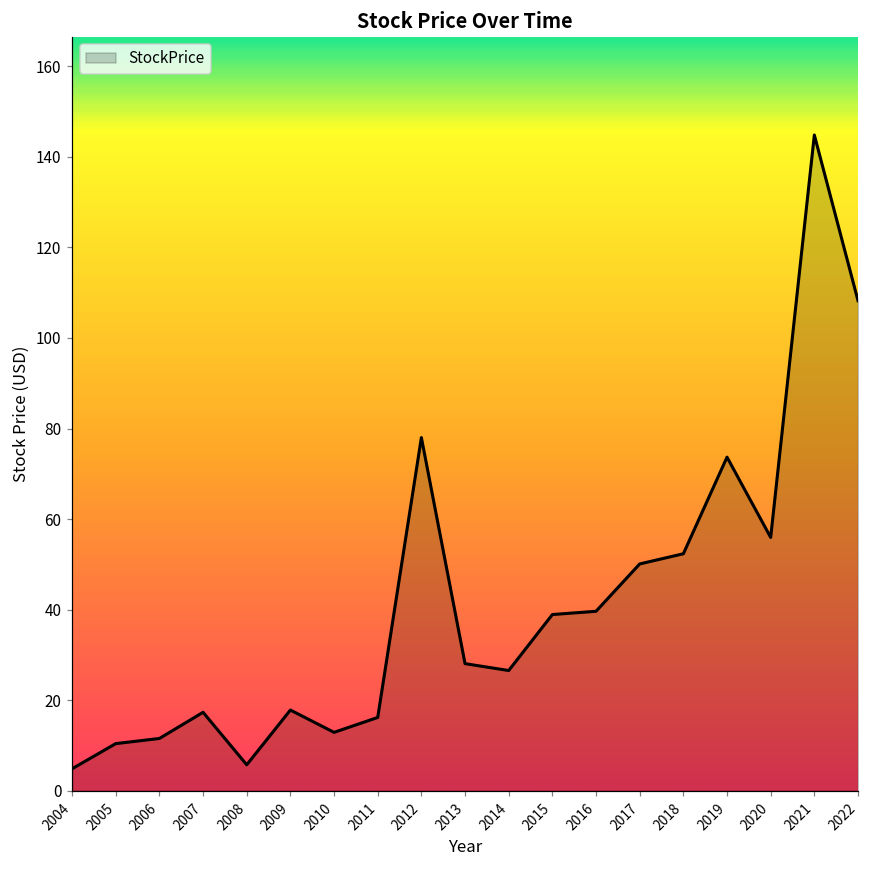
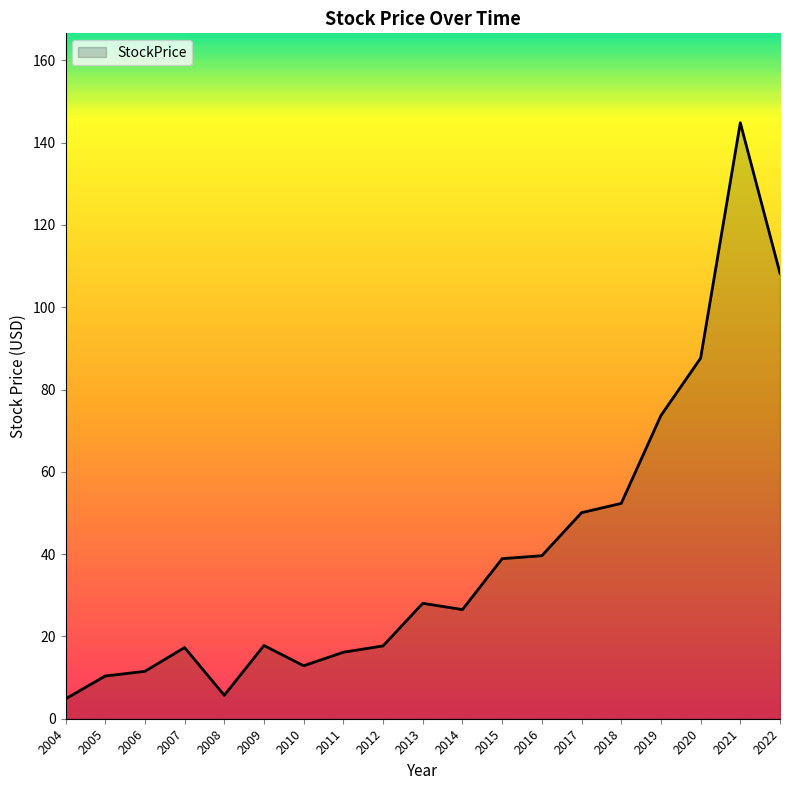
2012: 78 -> 18
2020: 56 -> 88
